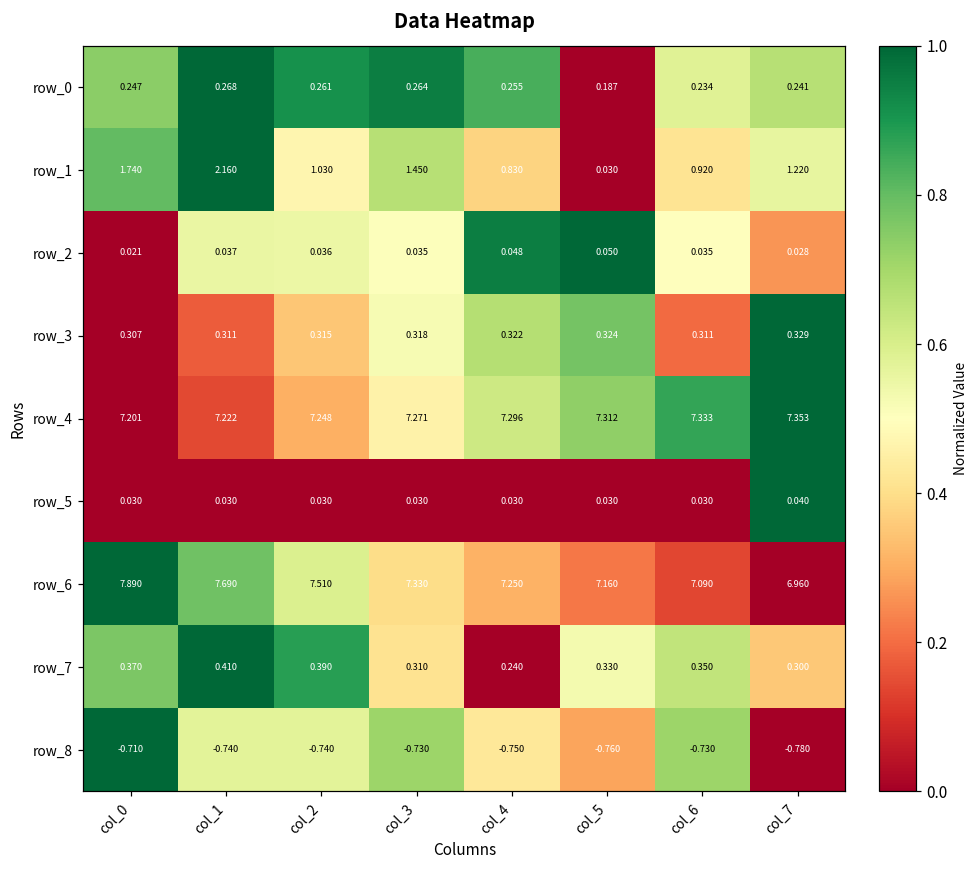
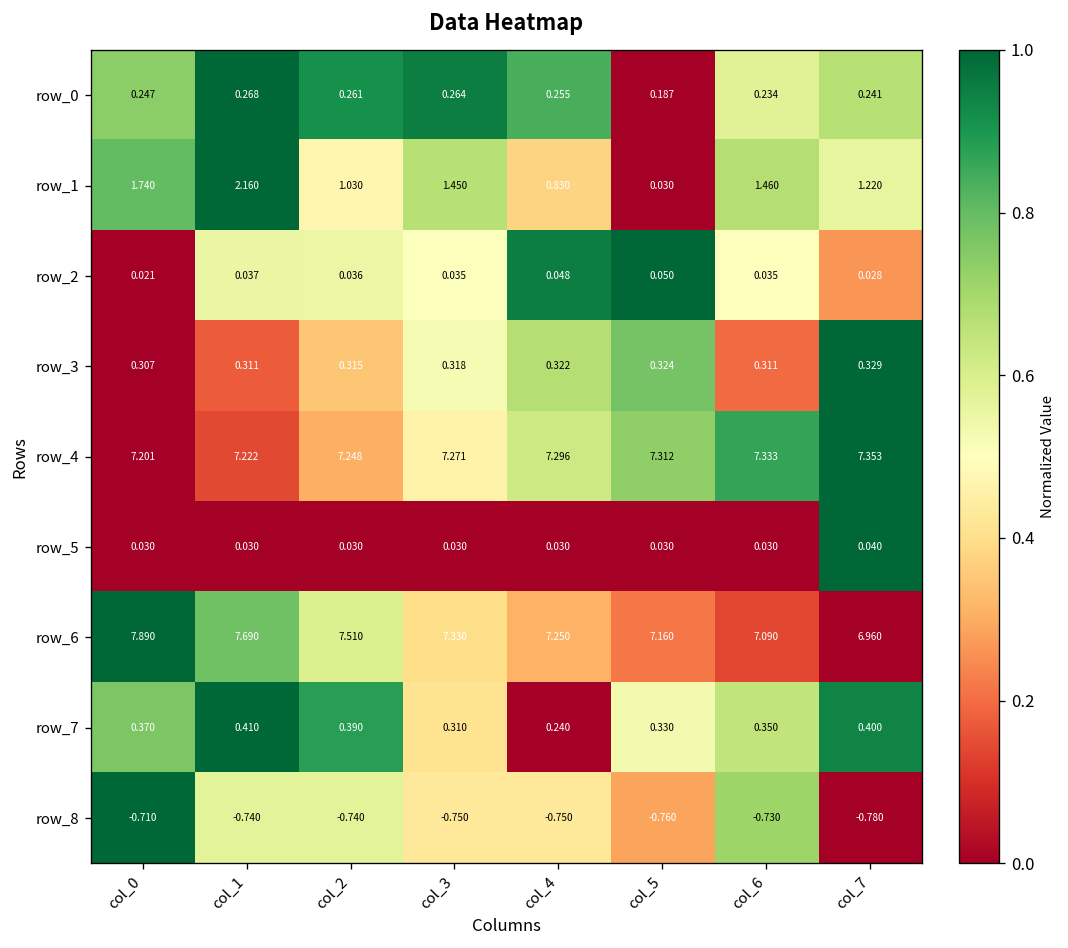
row_1, col_6: 0.920 -> 1.460
row_7, col_7: 0.300 -> 0.400
row_8, col_3: -0.730 -> -0.750
